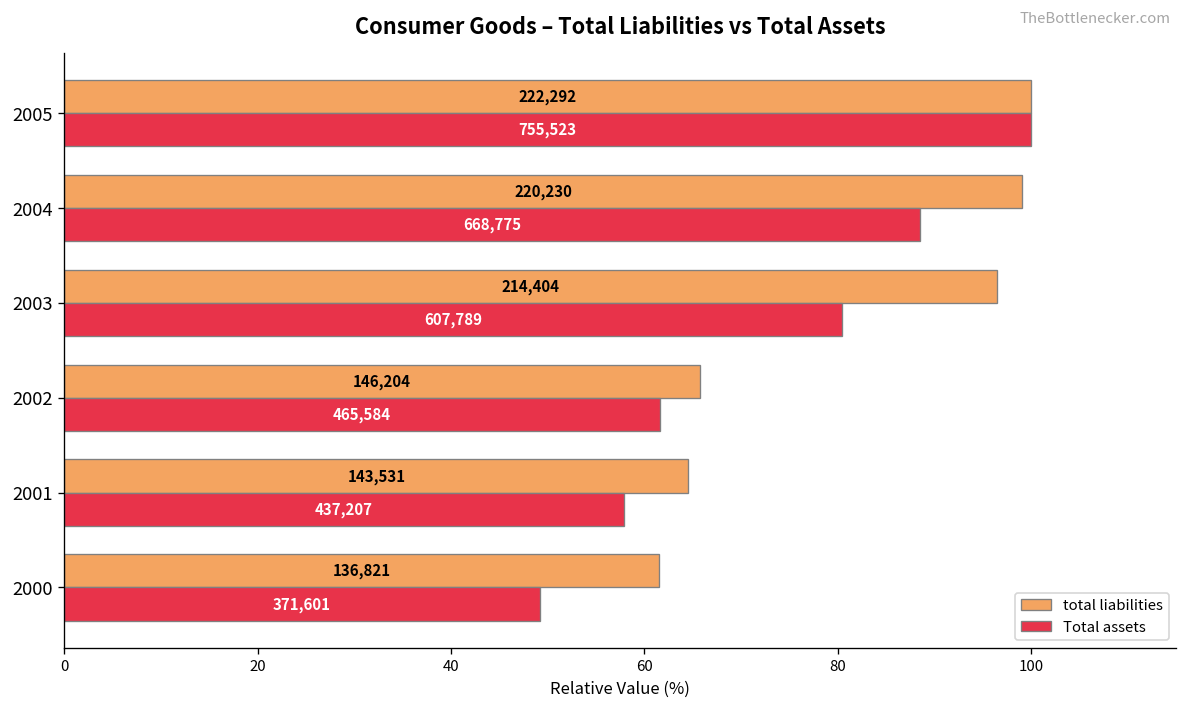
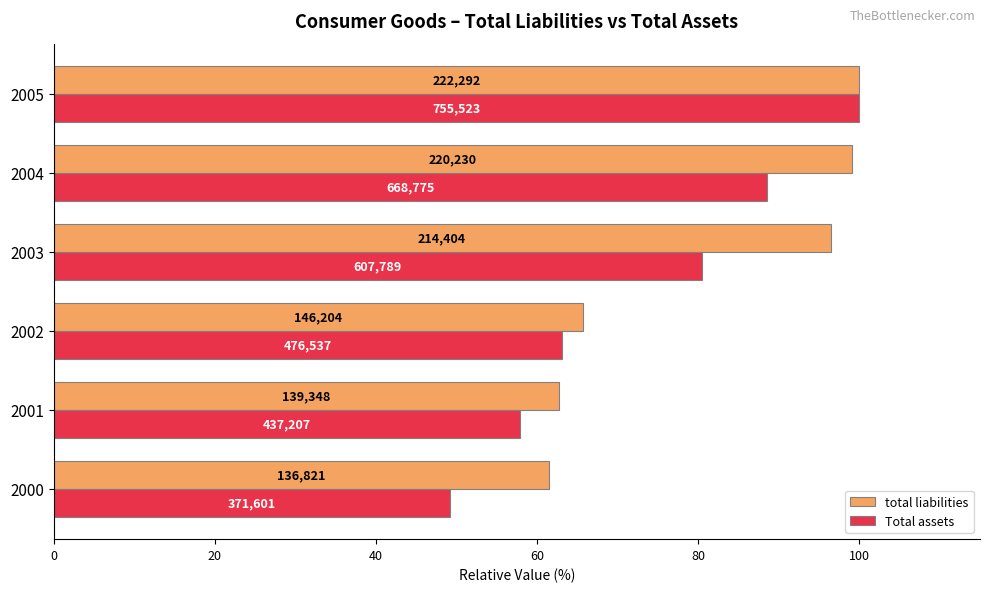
Total assets, 2002: 465,584 -> 476,537
total liabilities, 2001: 143,531 -> 139,348
